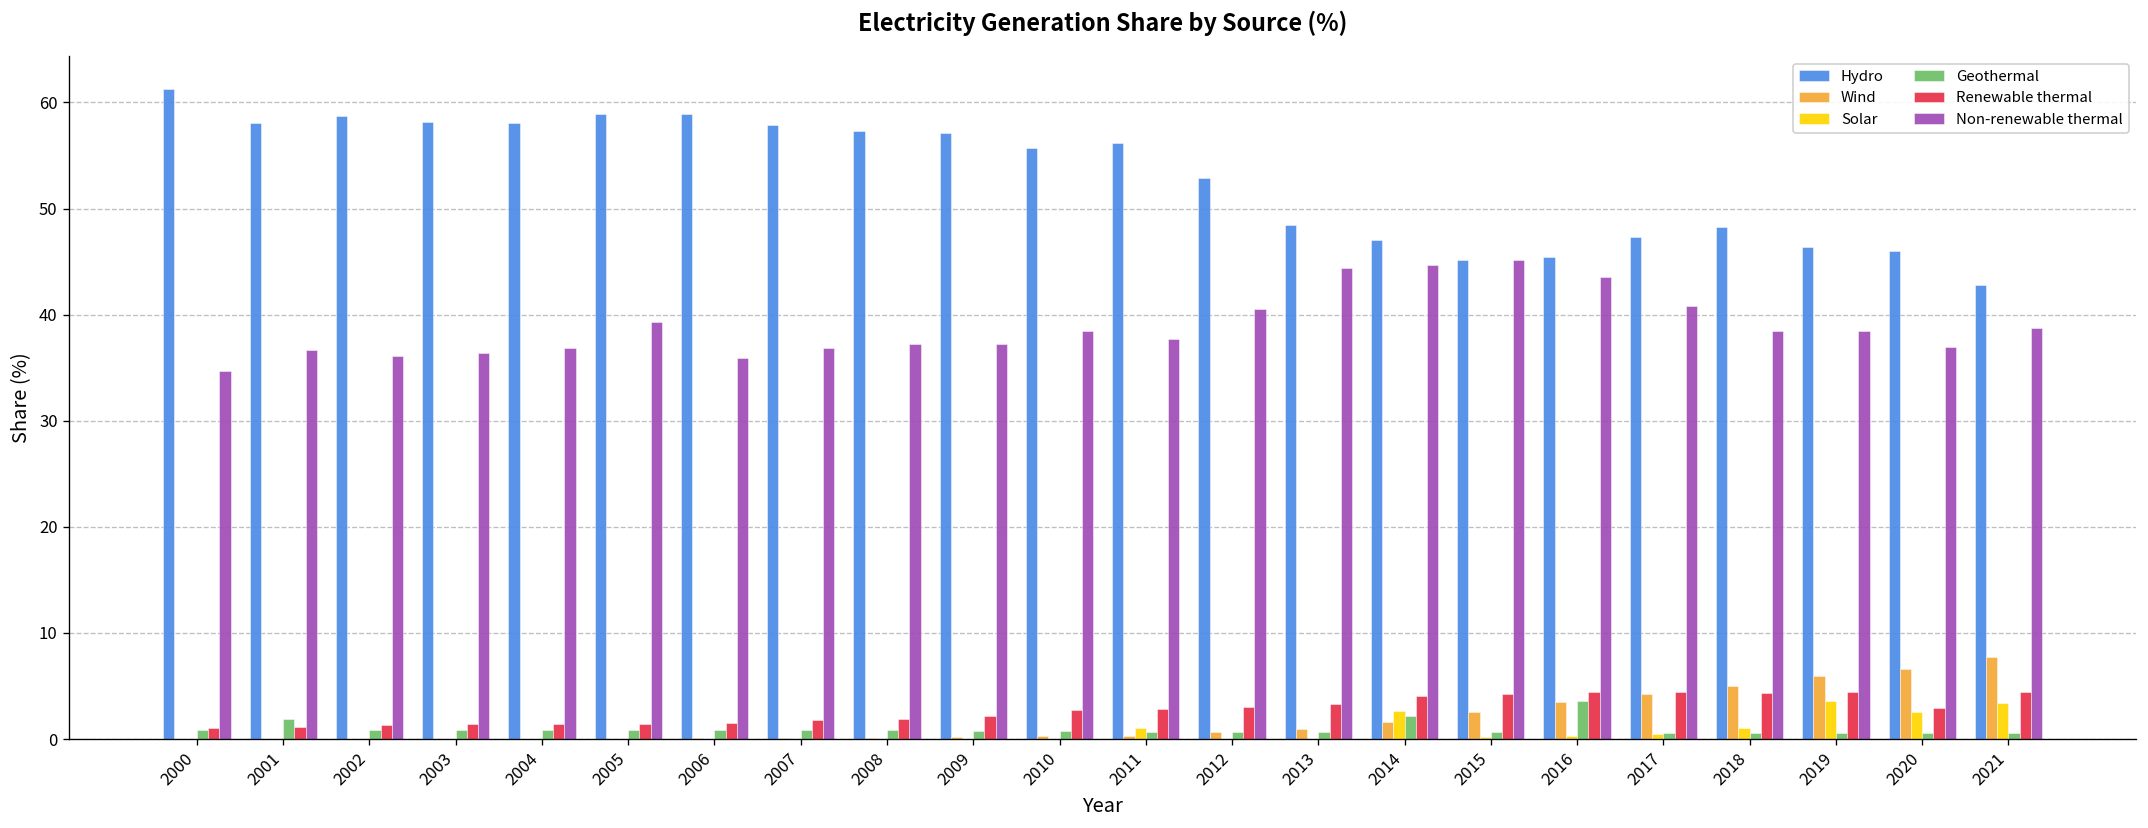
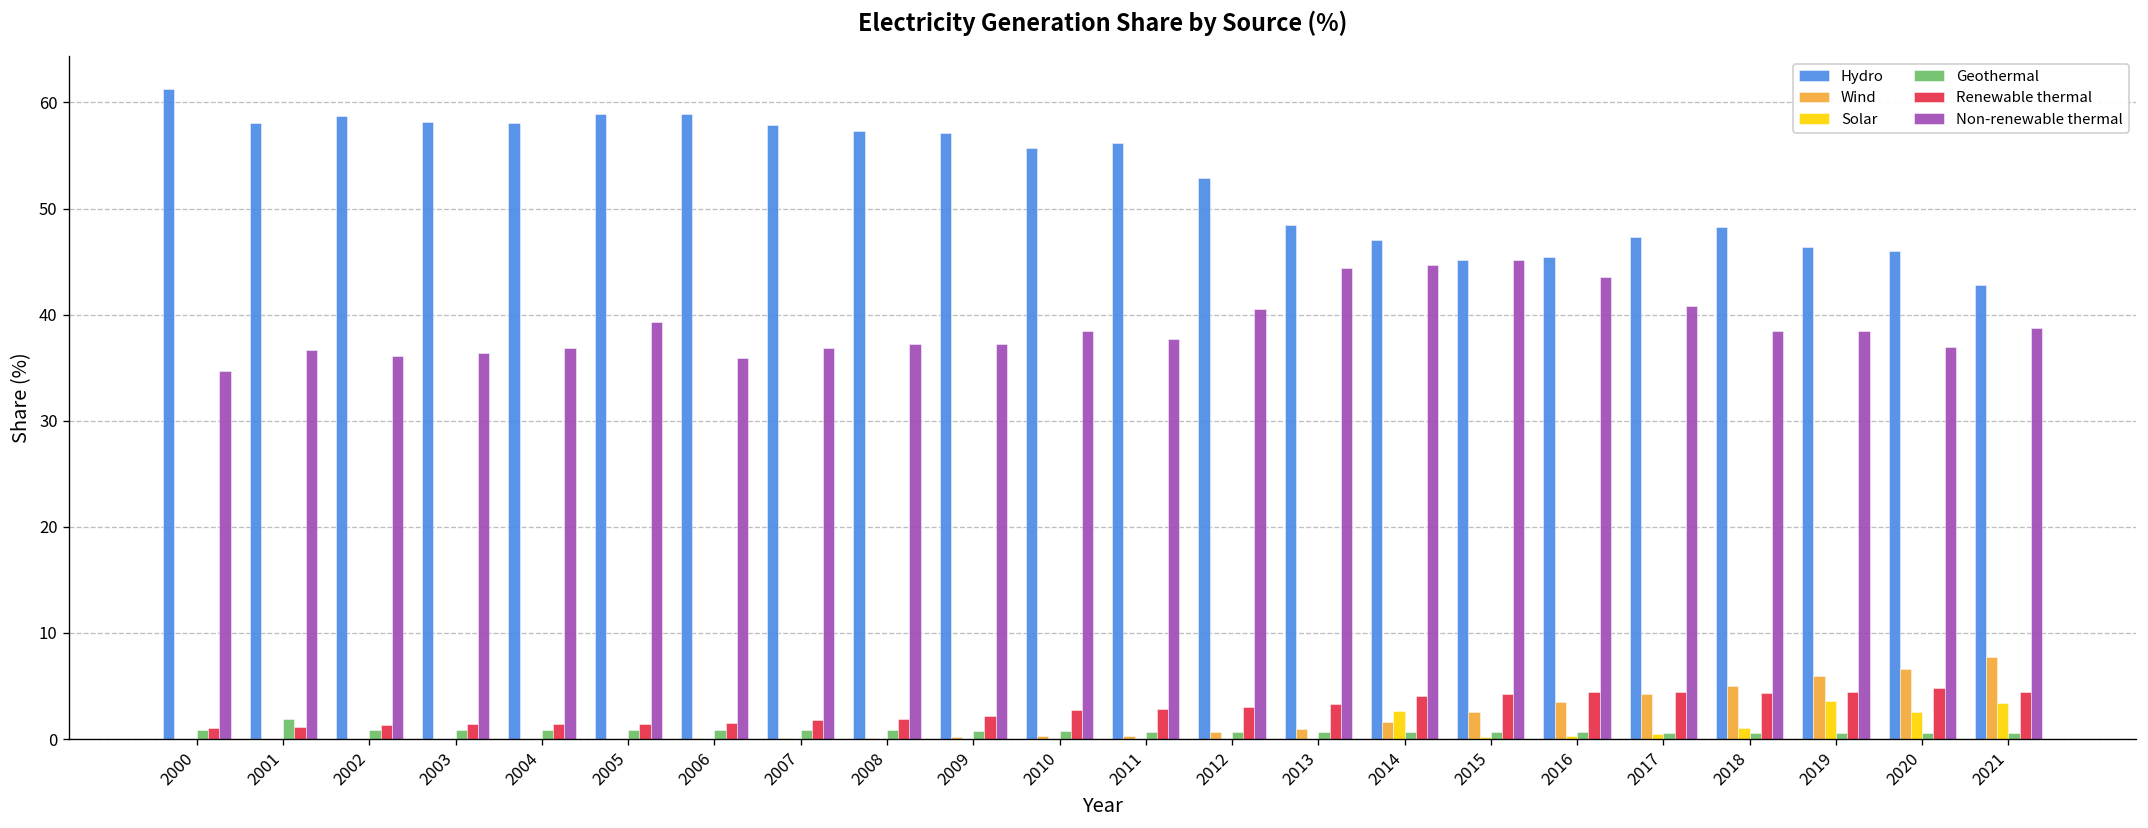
Solar, 2011: 1 -> 0
Geothermal, 2014: 2 -> 1
Geothermal, 2016: 4 -> 1
Renewable thermal, 2020: 3 -> 5
